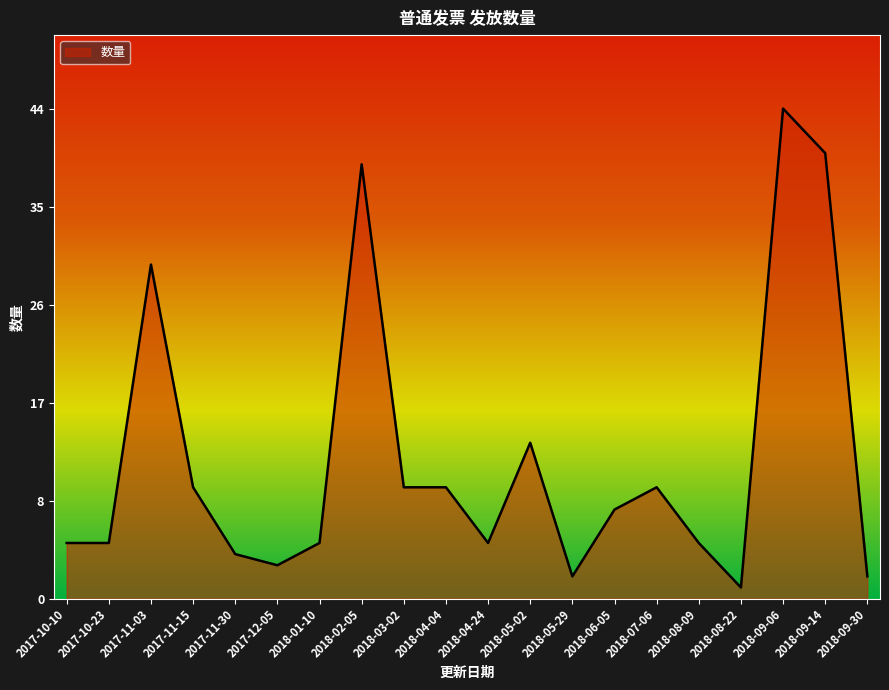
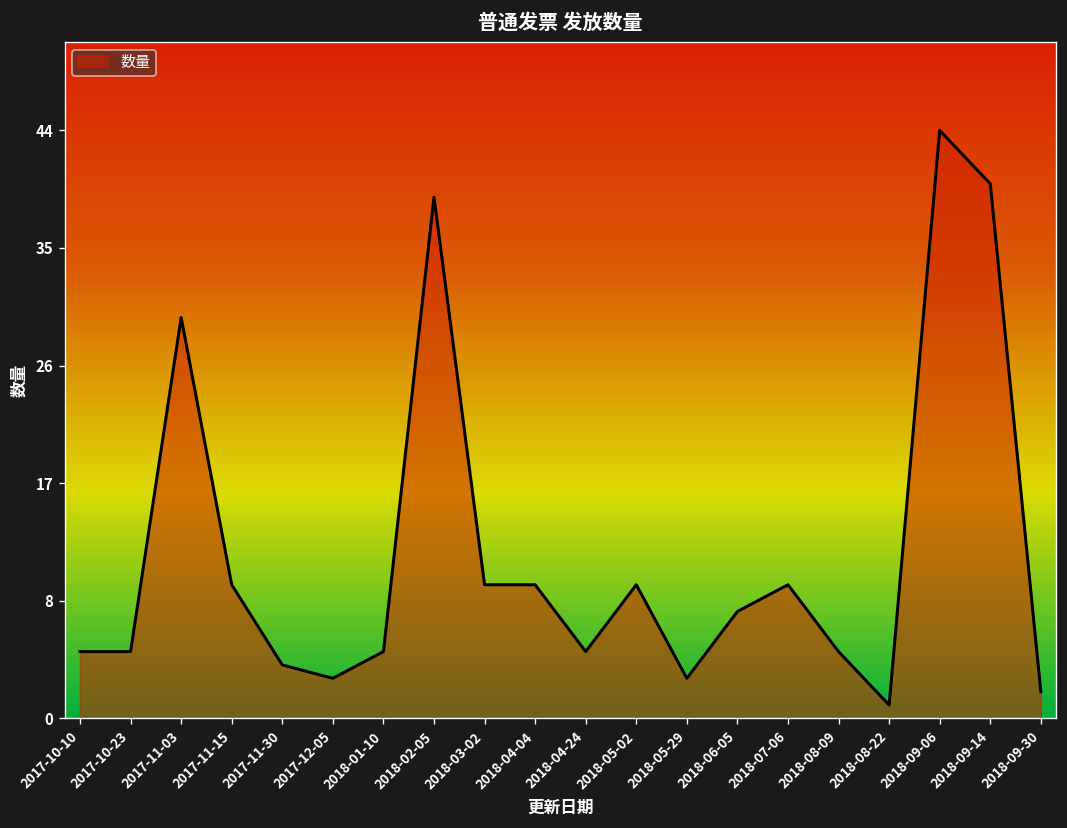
2018-05-02: 14 -> 10
2018-05-29: 2 -> 3
